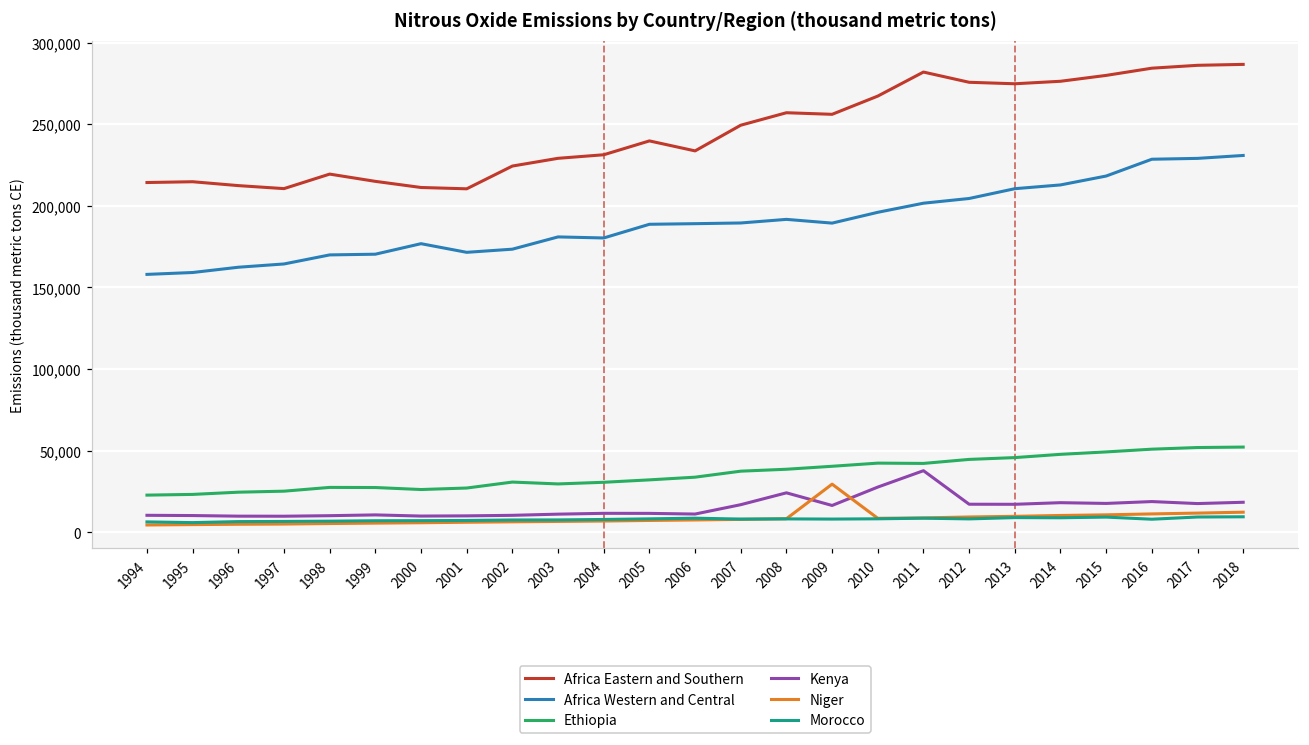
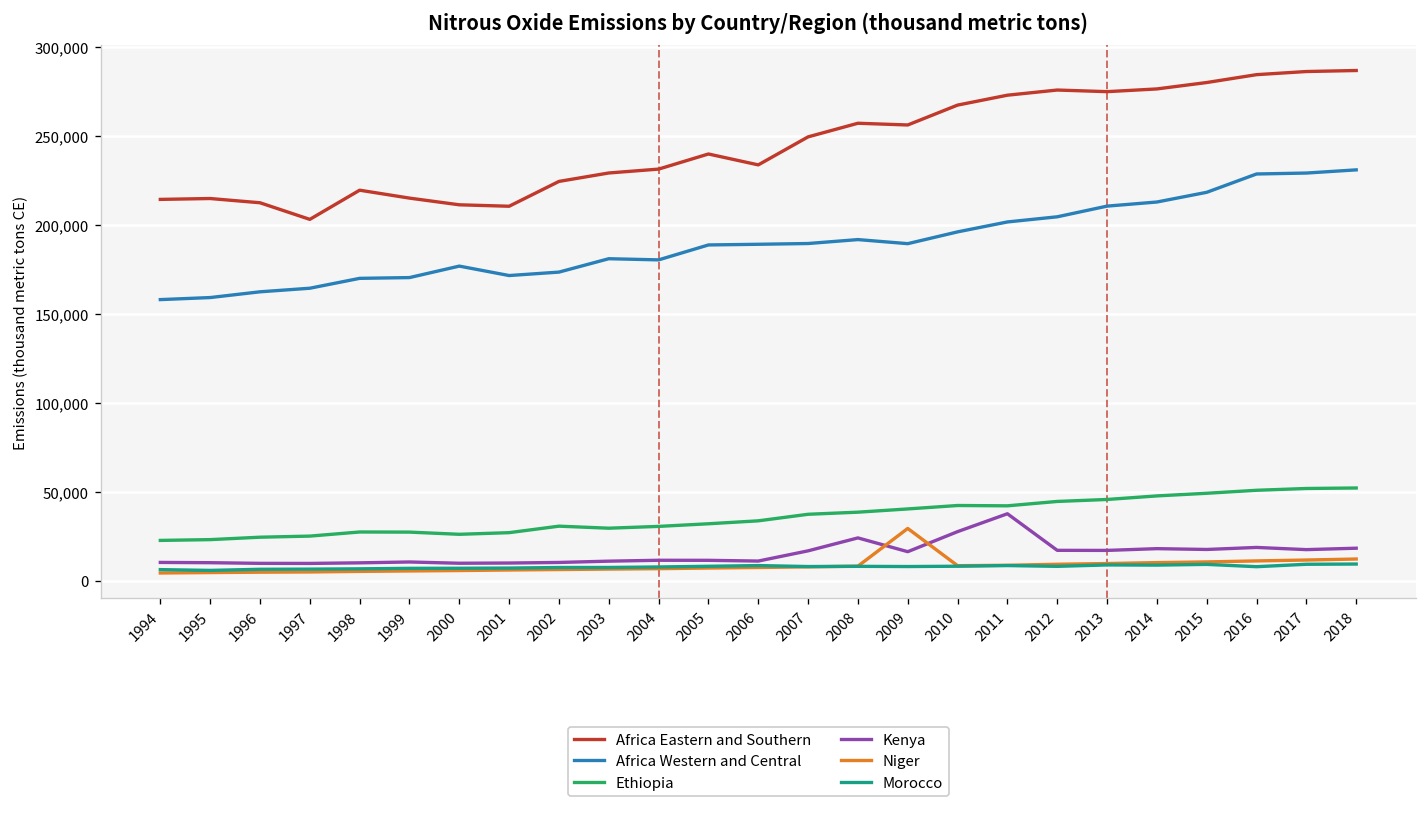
Africa Eastern and Southern, 1997: 211,000 -> 203,000
Africa Eastern and Southern, 2011: 282,000 -> 273,000
